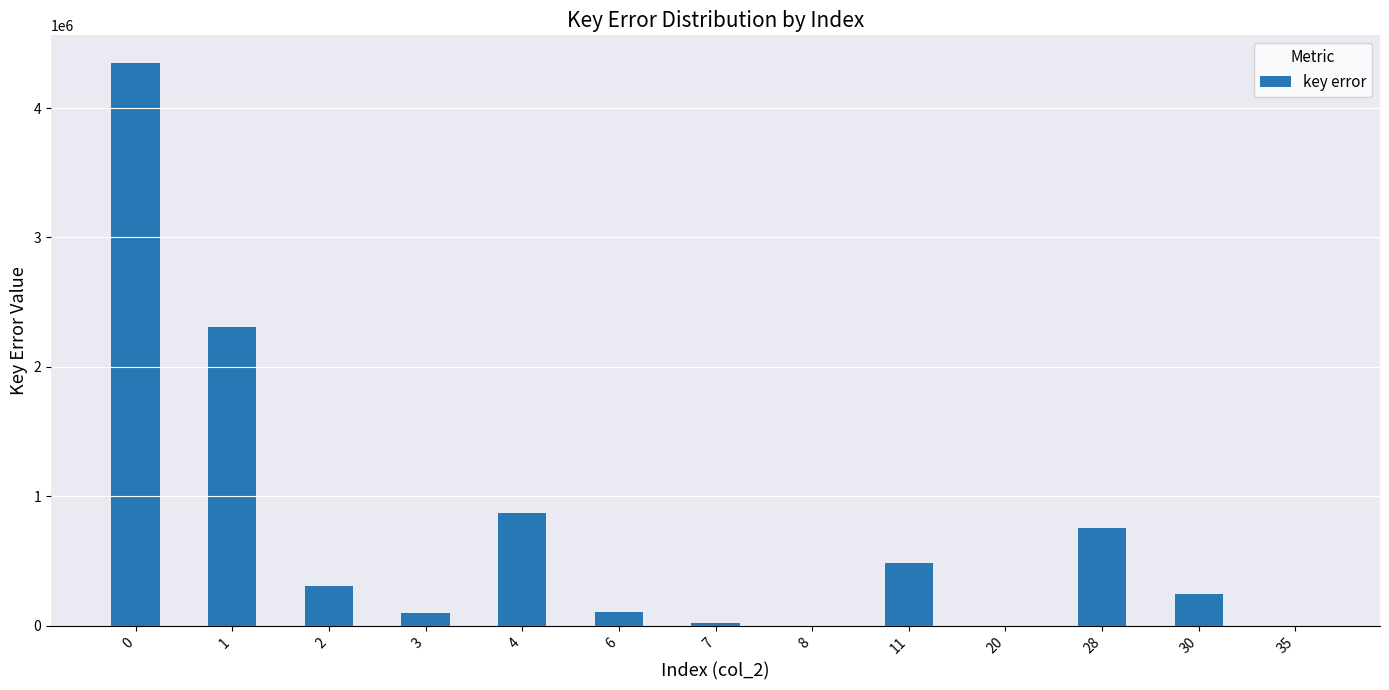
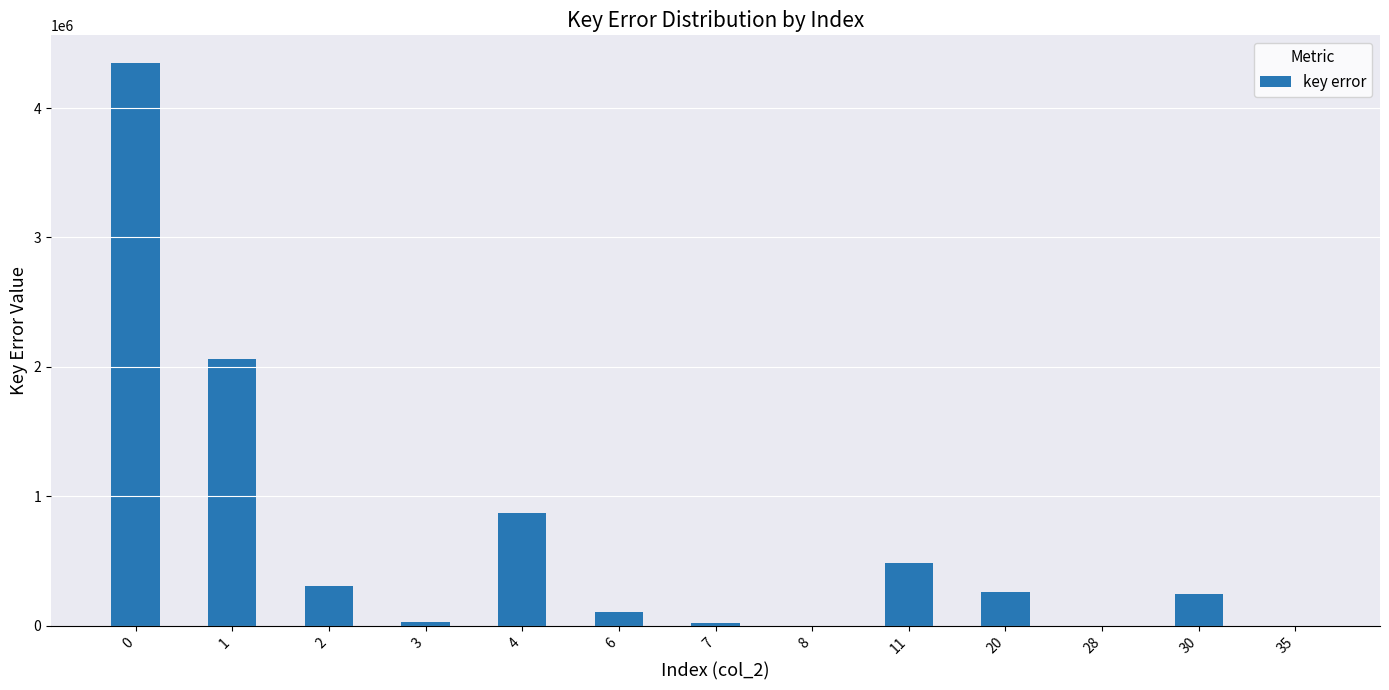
1: 2310000 -> 2060000
3: 100000 -> 30000
20: 0 -> 260000
28: 750000 -> 0
